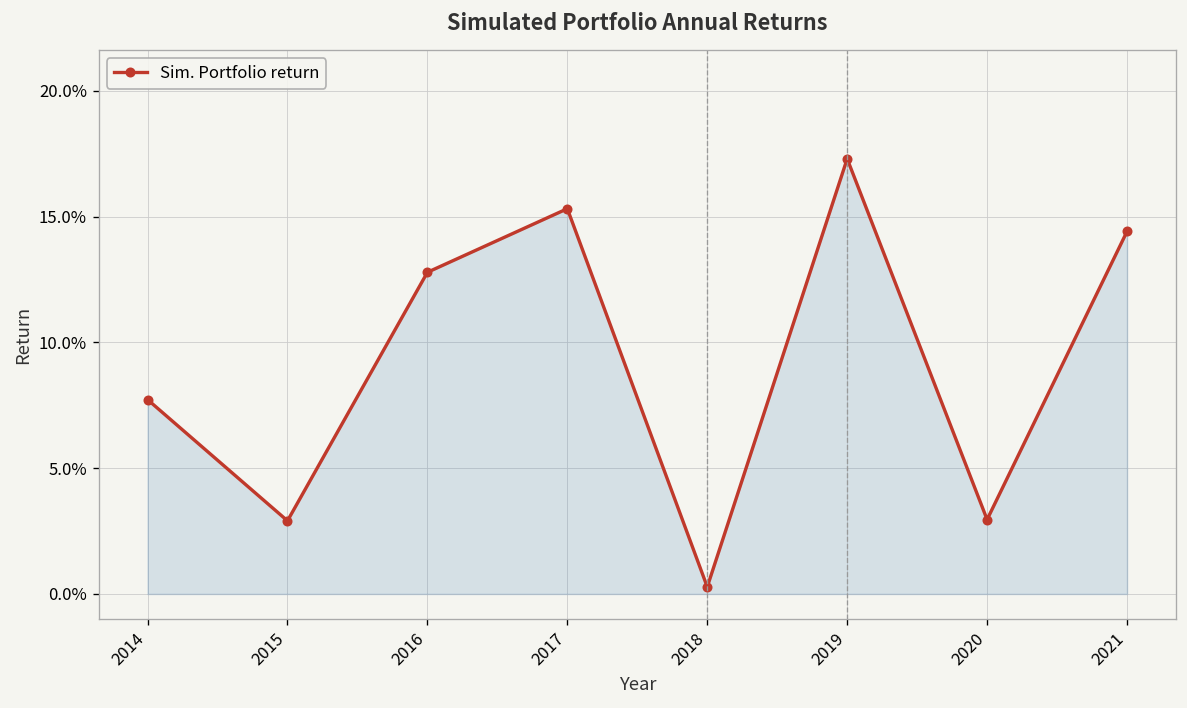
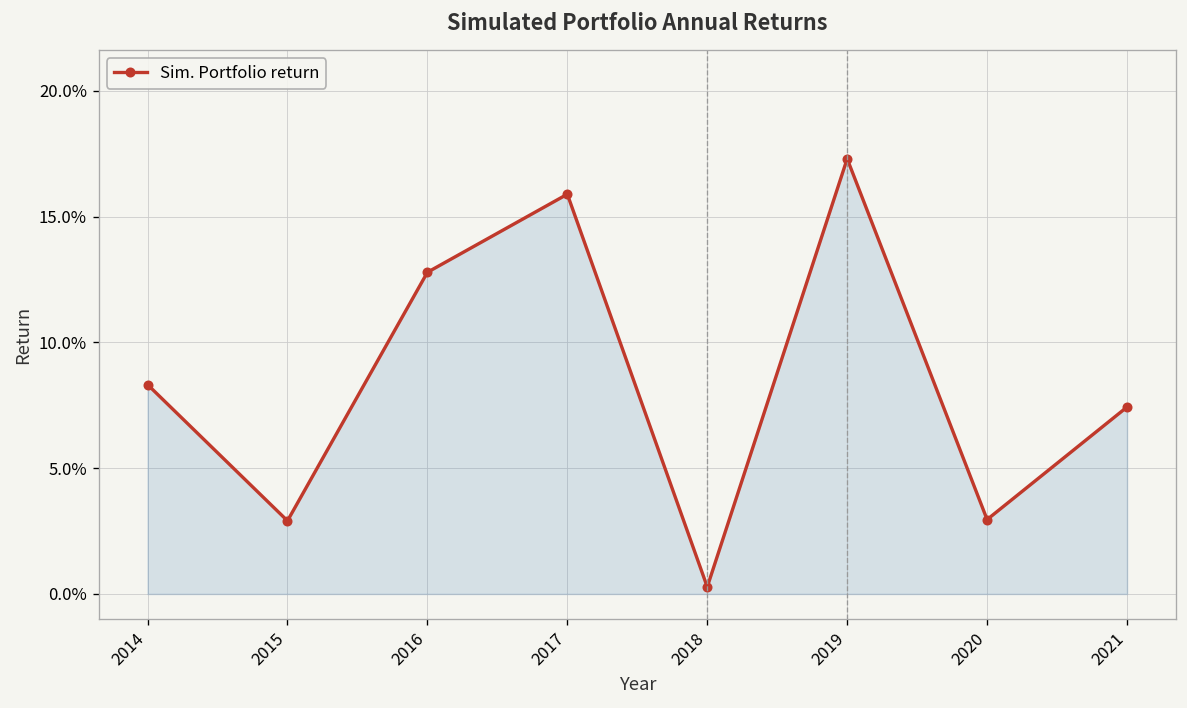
2014: 7.7% -> 8.3%
2017: 15.3% -> 15.9%
2021: 14.4% -> 7.4%
